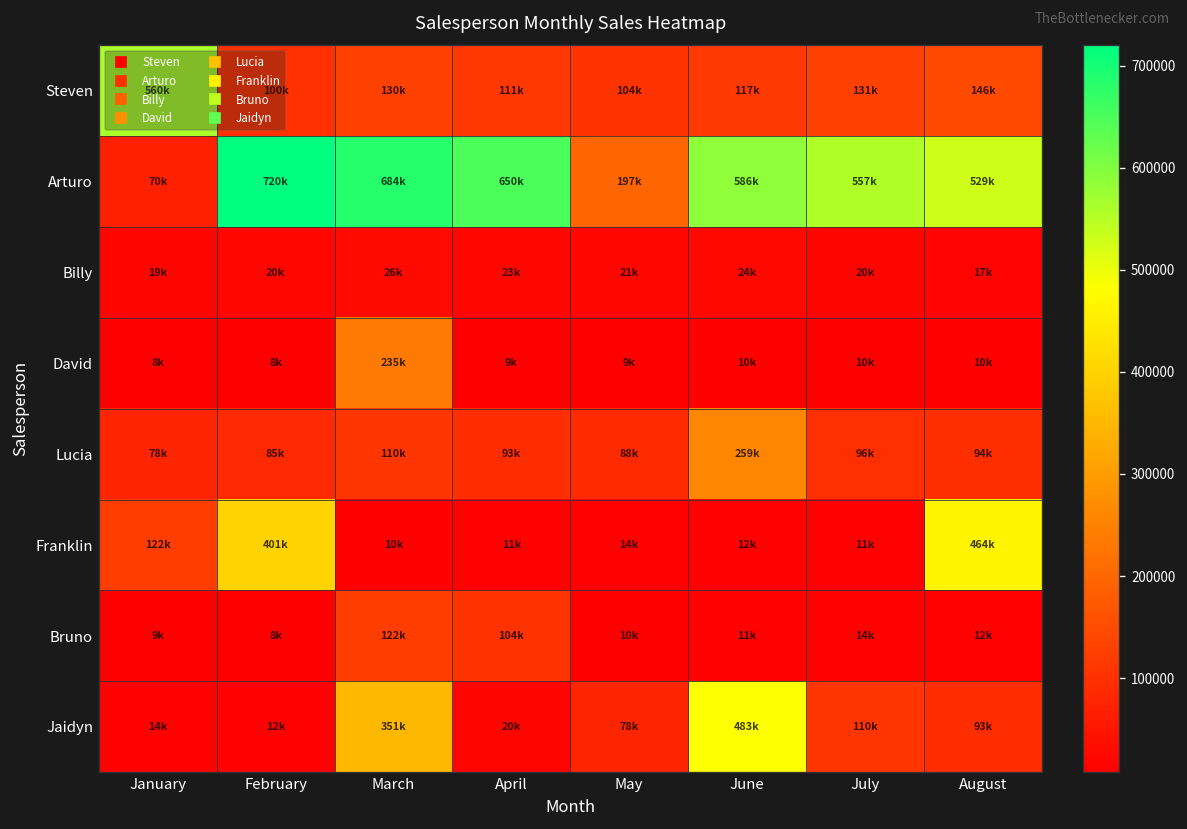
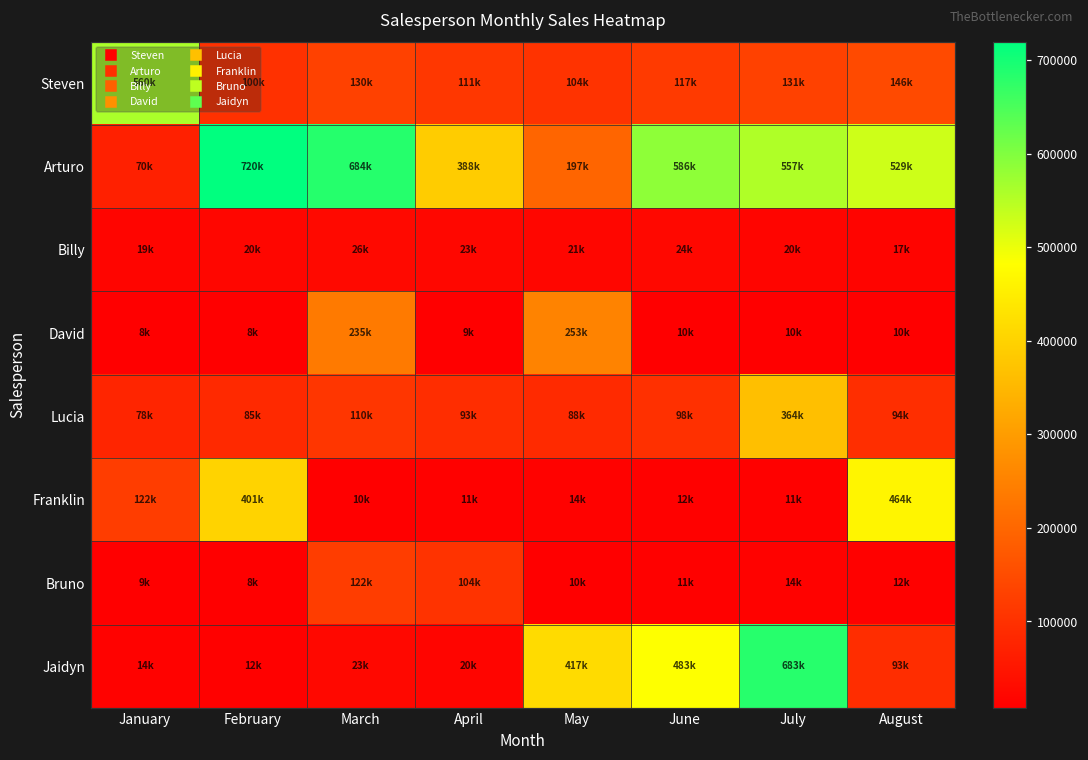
Arturo, April: 650k -> 388k
David, May: 9k -> 253k
Lucia, June: 259k -> 98k
Lucia, July: 96k -> 364k
Jaidyn, March: 351k -> 23k
Jaidyn, May: 78k -> 417k
Jaidyn, July: 110k -> 683k
